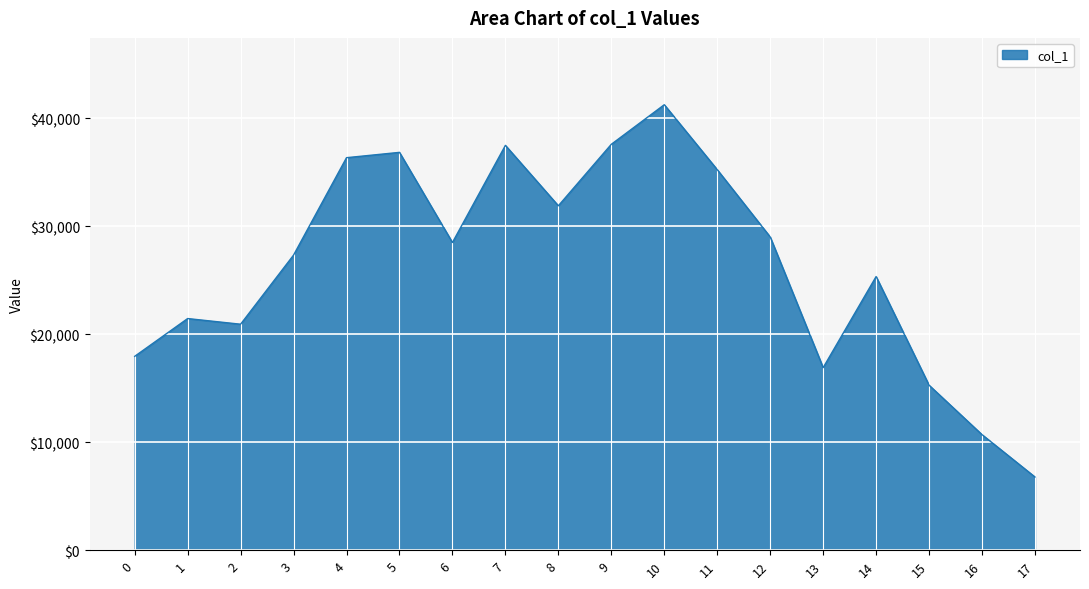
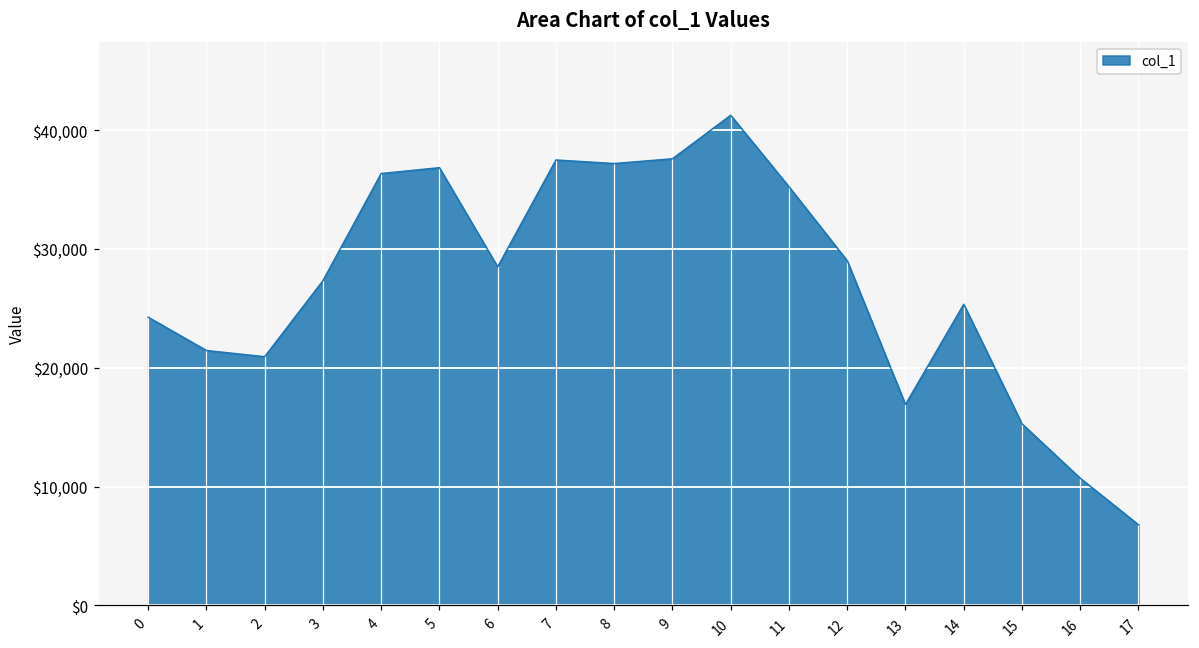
0: $18,000 -> $24,300
8: $31,900 -> $37,200
